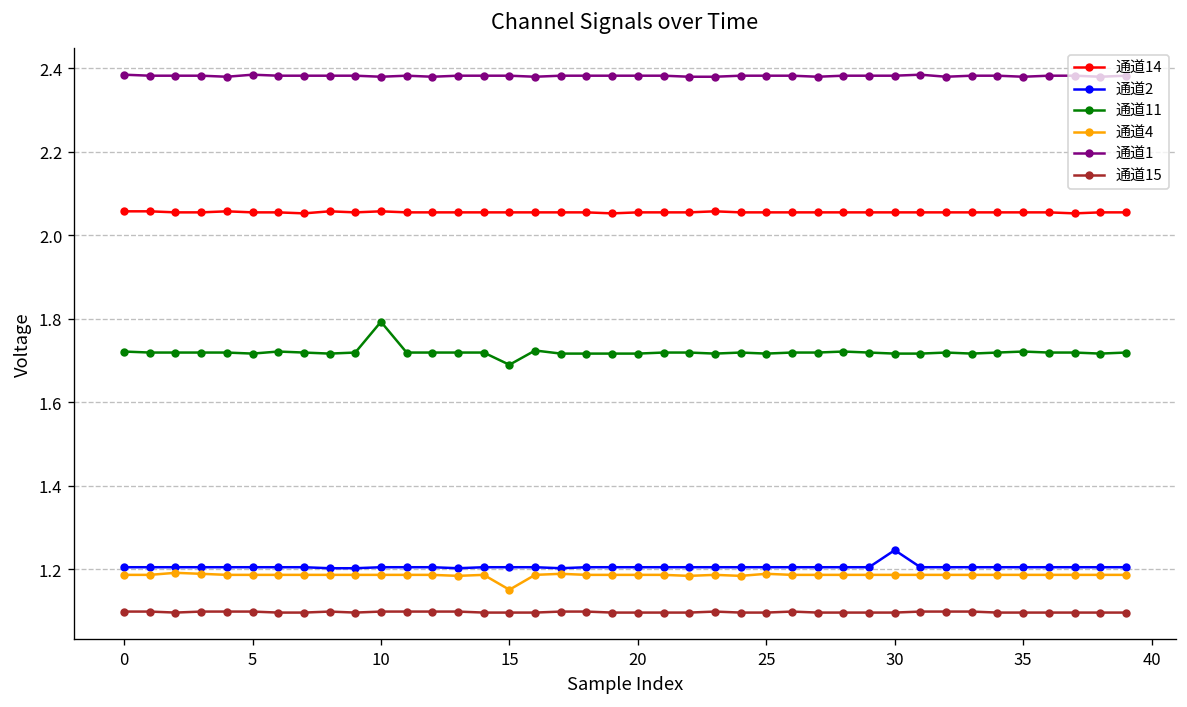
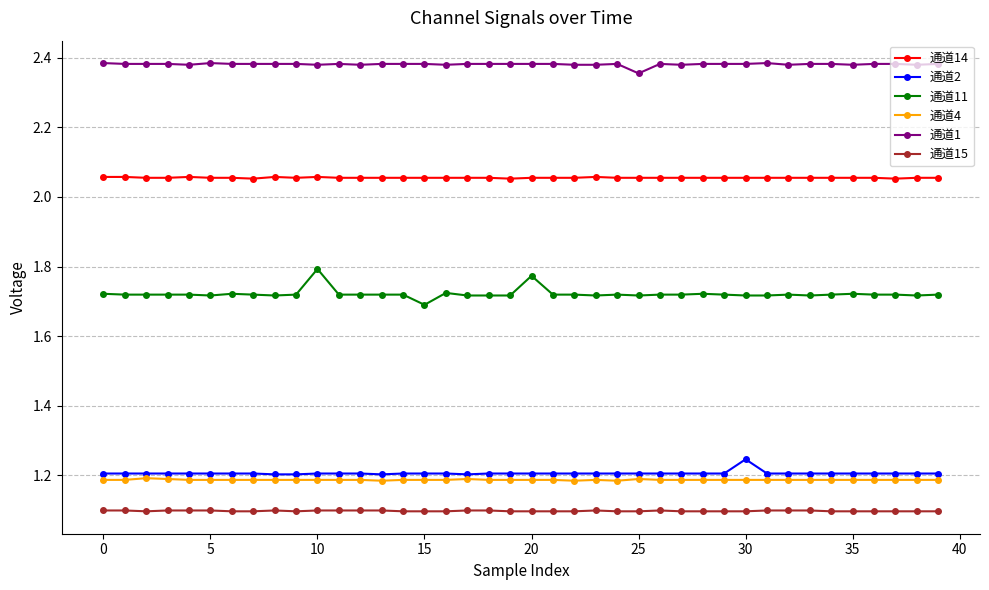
通道4, 15: 1.15 -> 1.19
通道11, 20: 1.72 -> 1.77
通道1, 25: 2.38 -> 2.36
